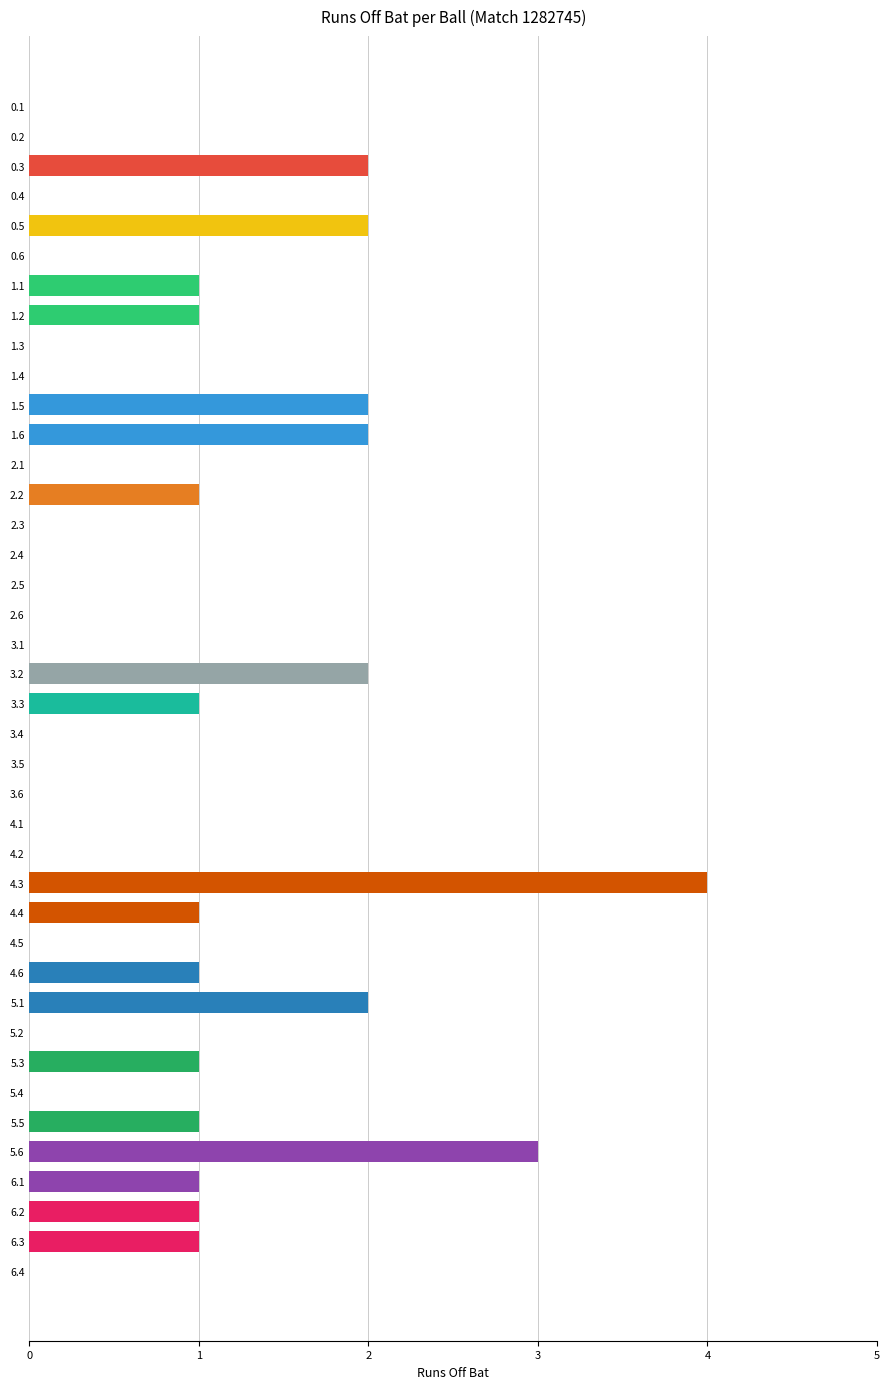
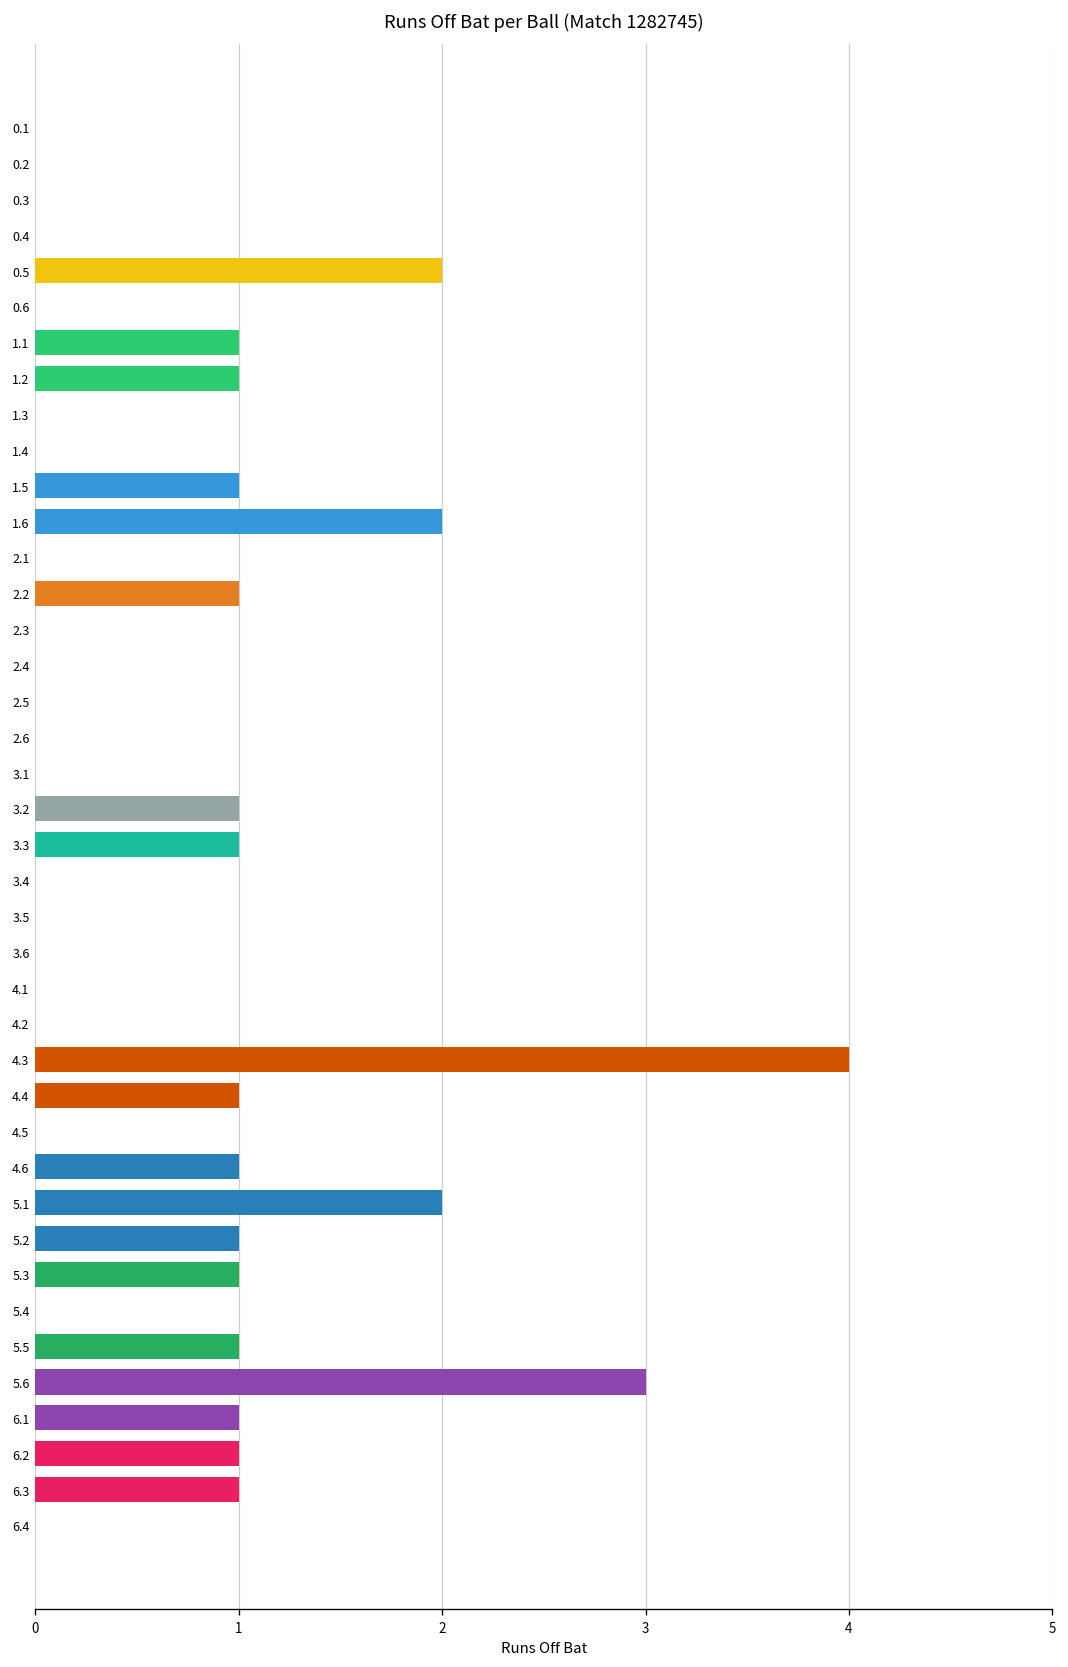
0.3: 2 -> 0
1.5: 2 -> 1
3.2: 2 -> 1
5.2: 0 -> 1
